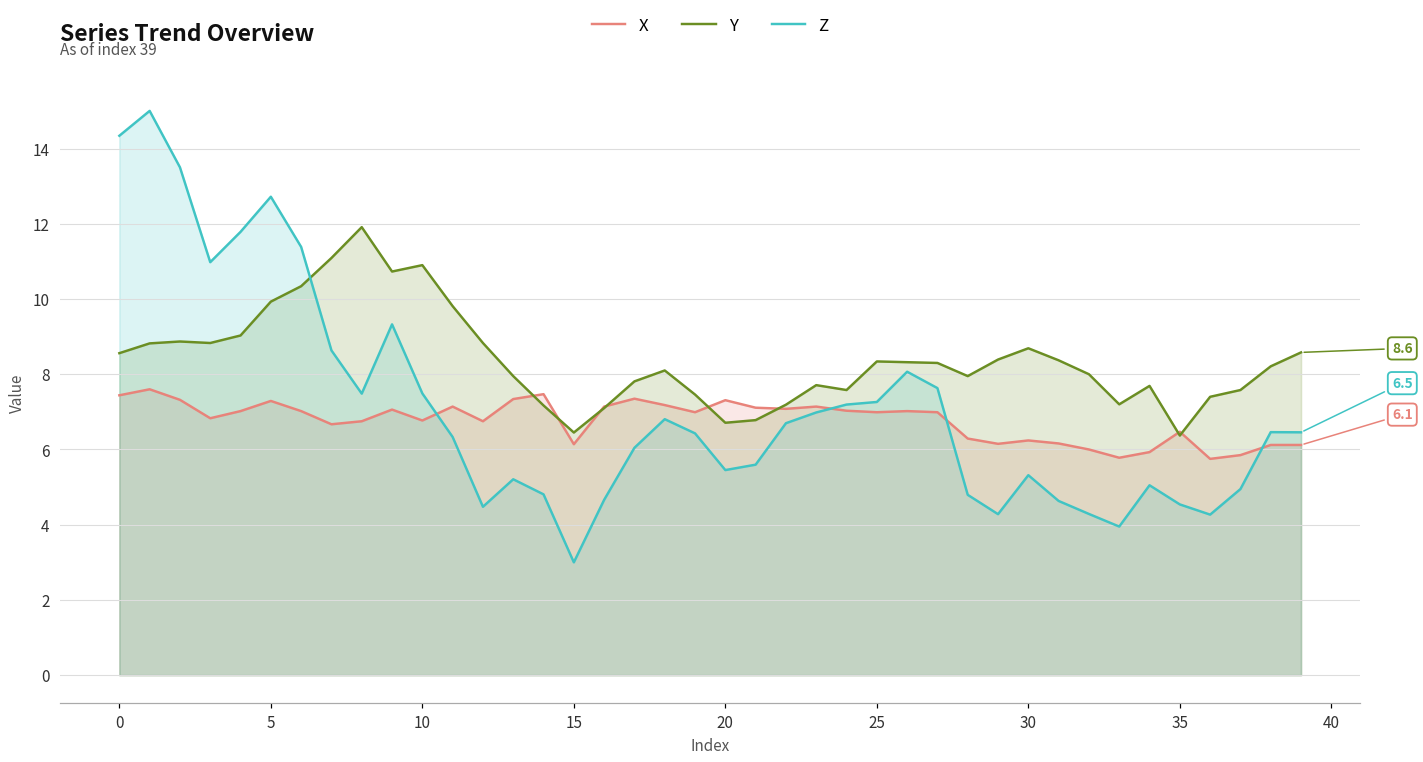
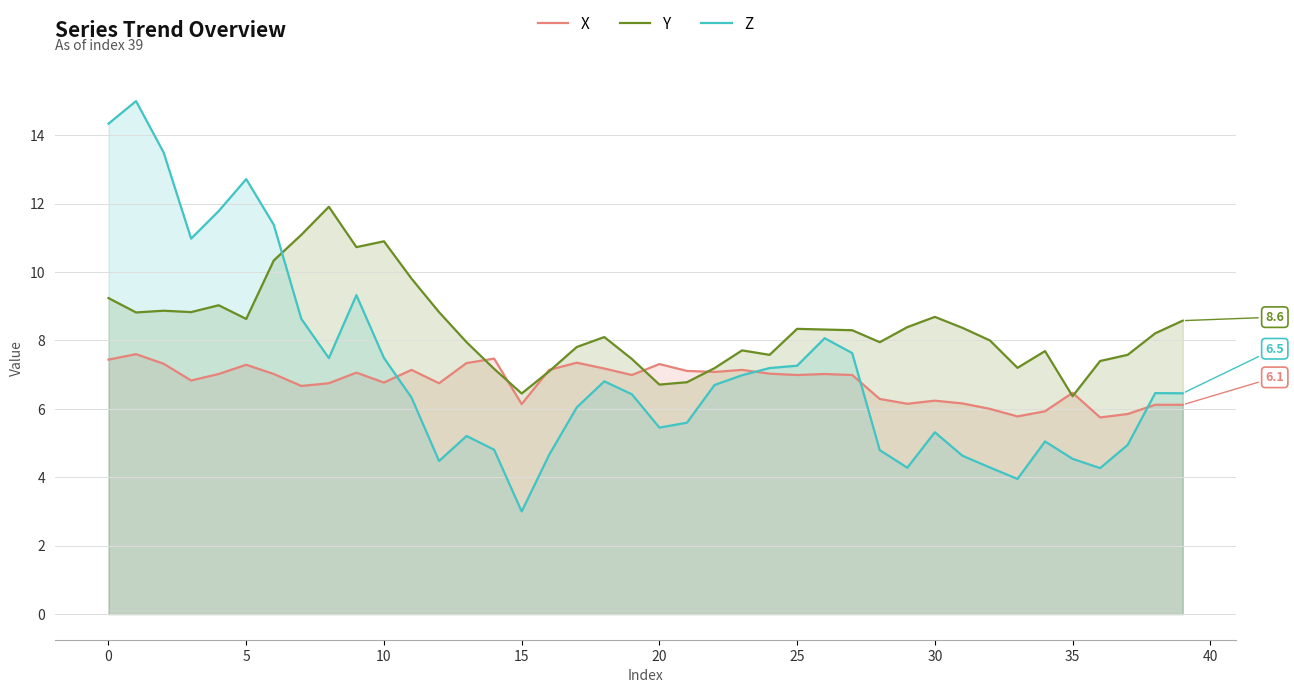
Y, 0: 8.6 -> 9.2
Y, 5: 9.9 -> 8.6
